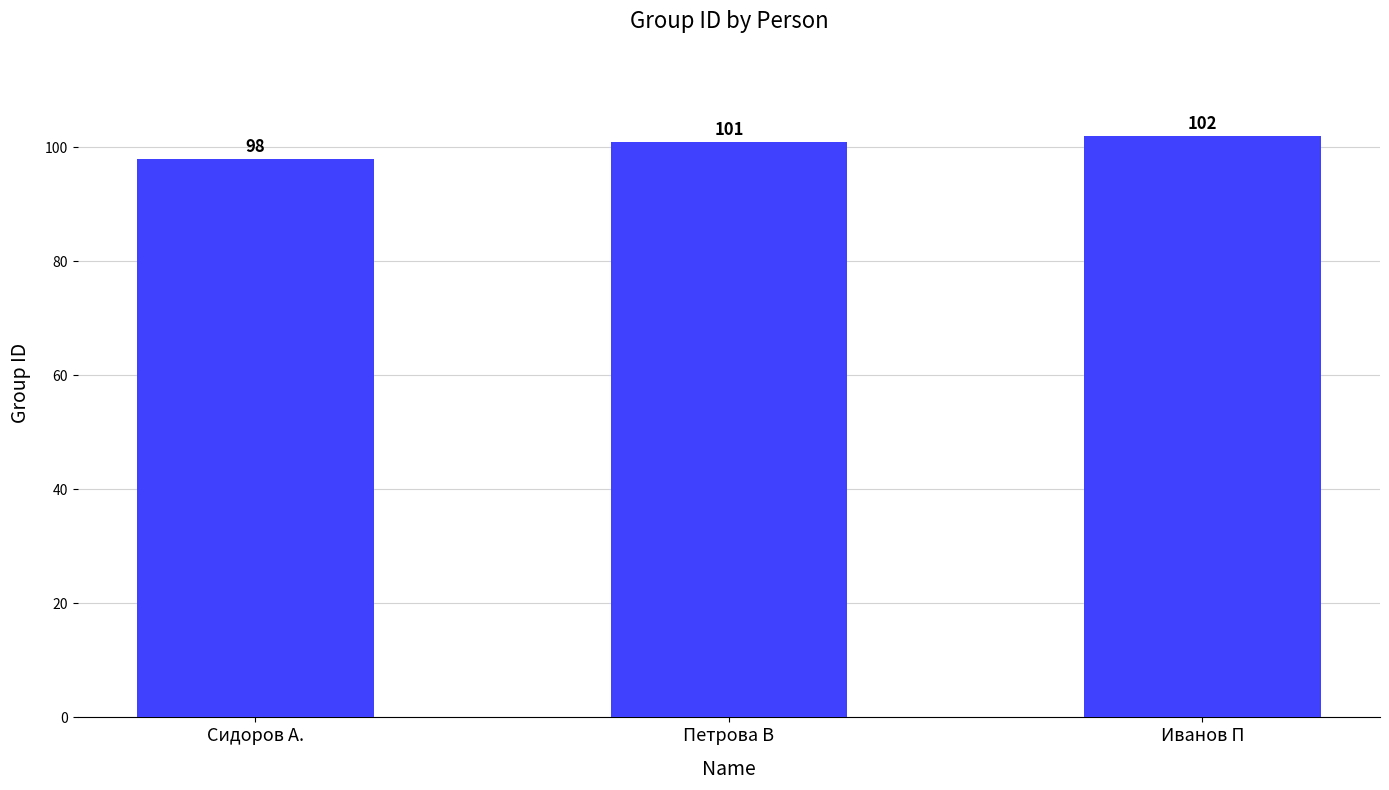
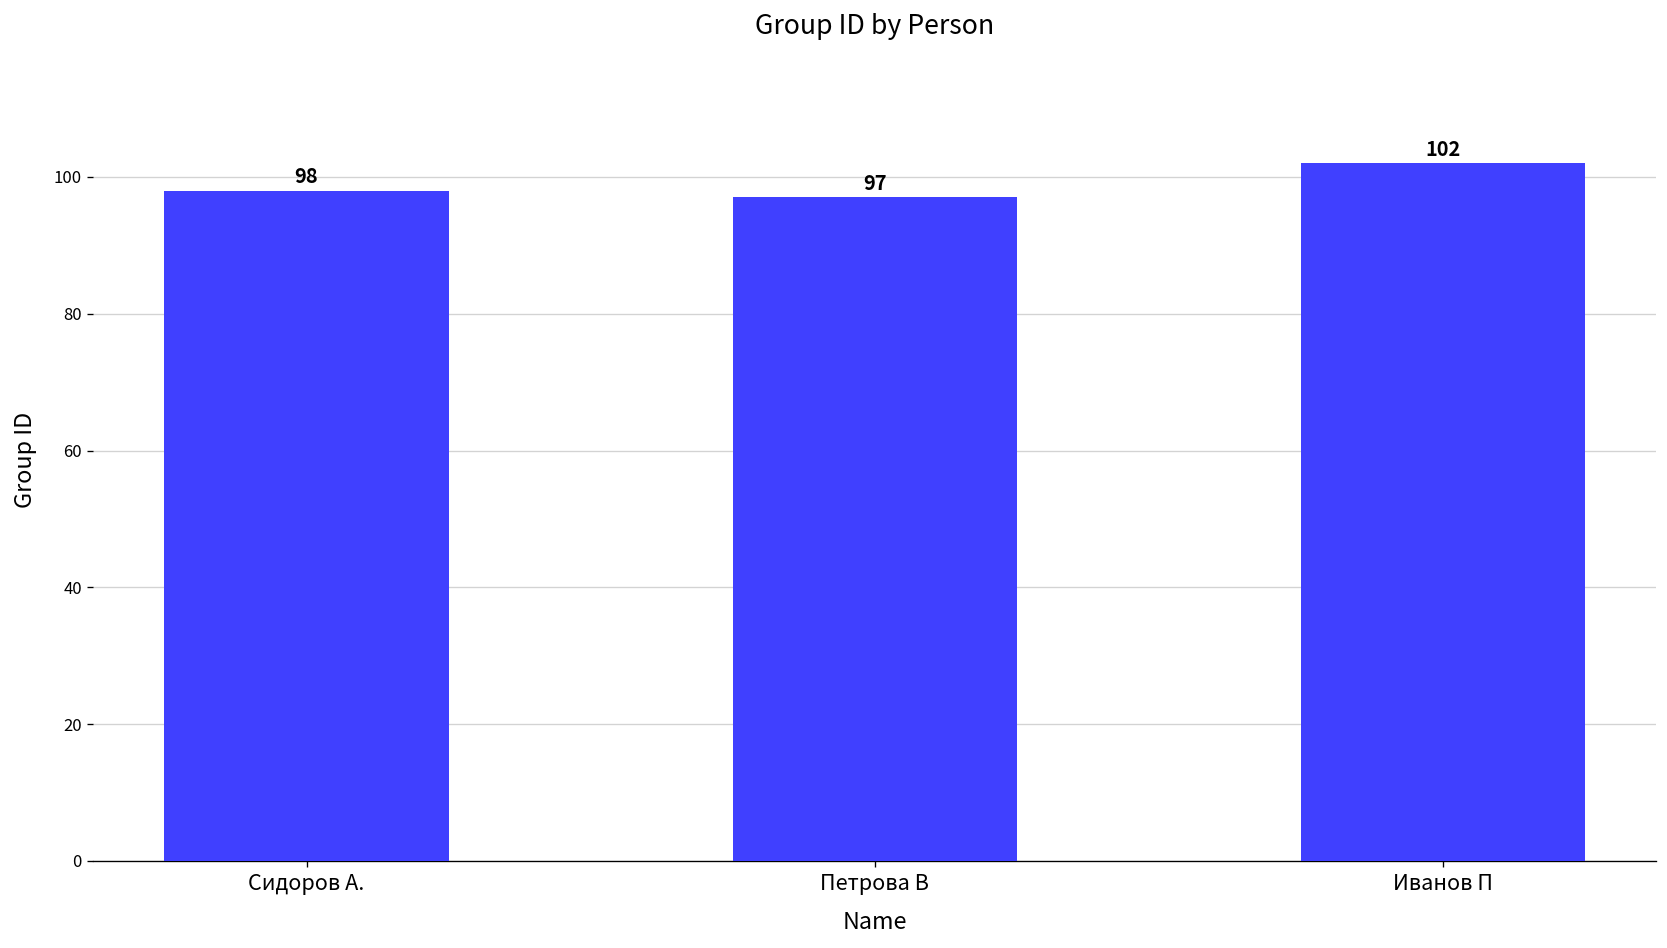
Петрова В: 101 -> 97
